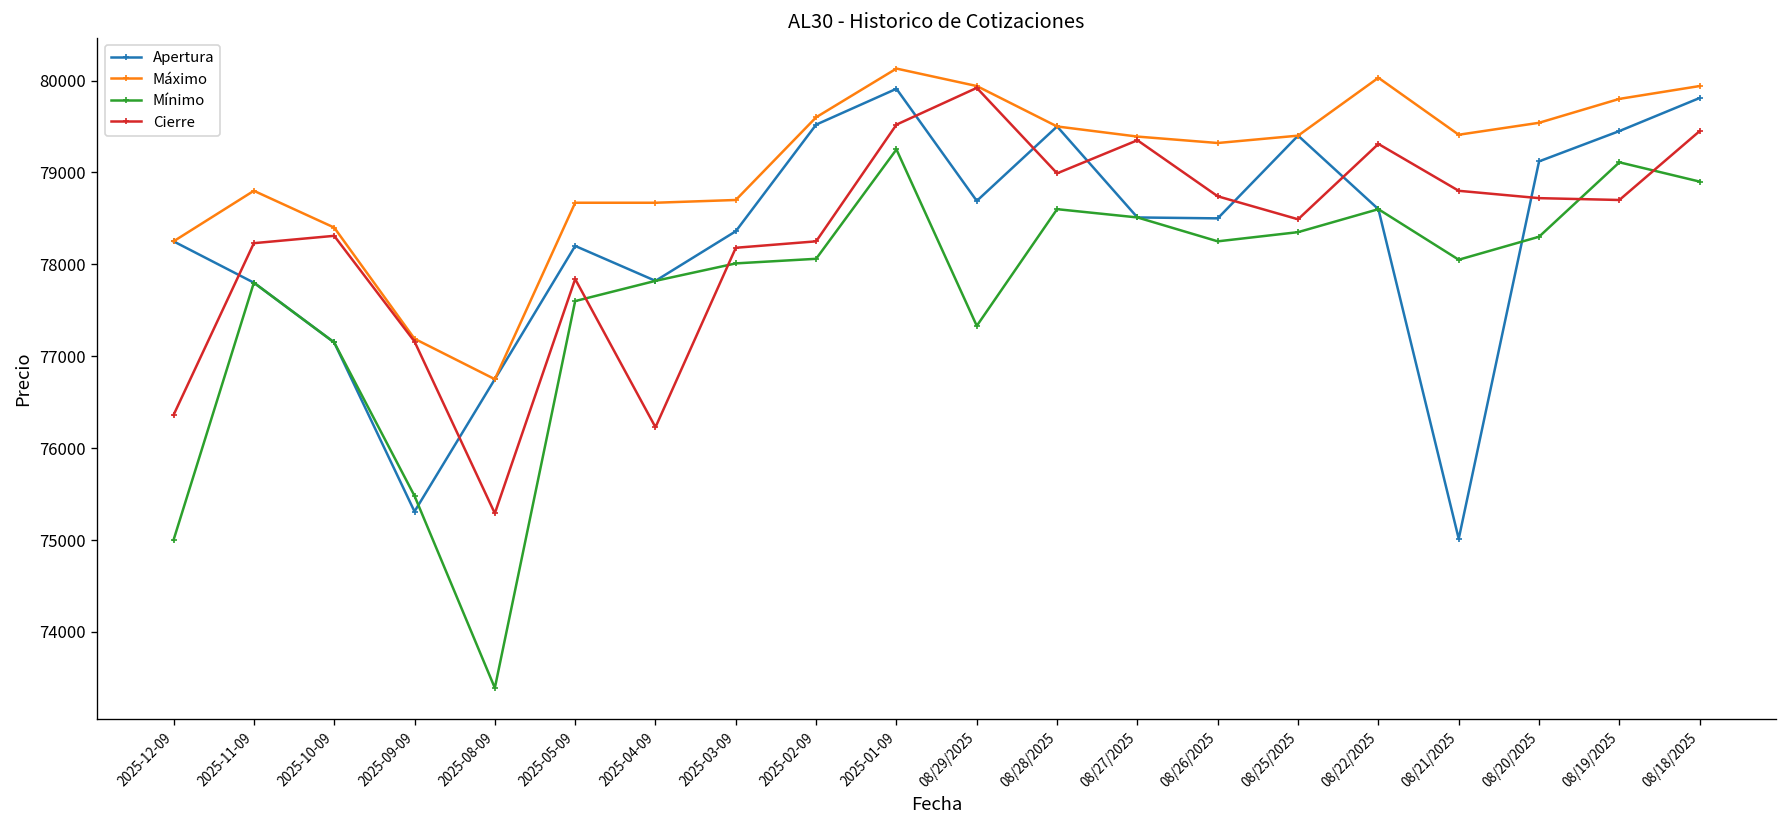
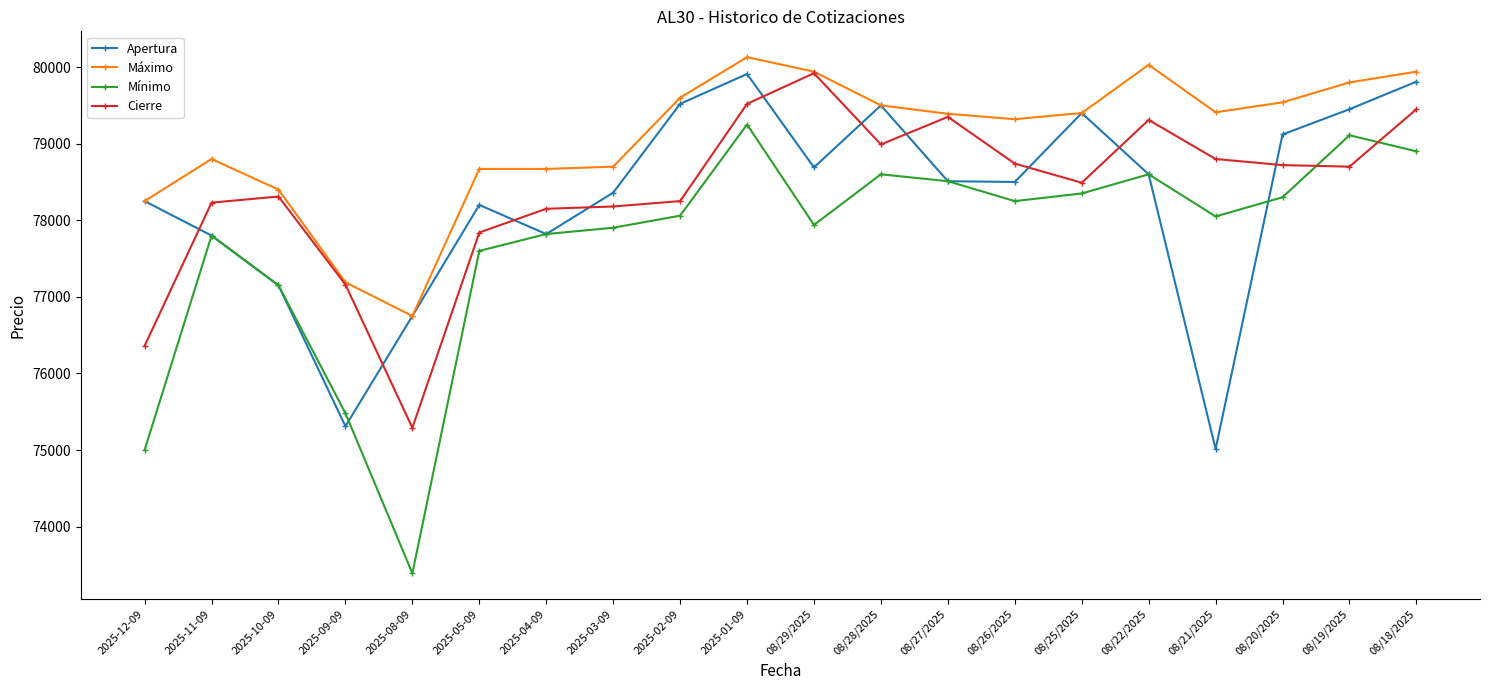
Cierre, 2025-04-09: 76200 -> 78200
Mínimo, 2025-03-09: 78000 -> 77900
Mínimo, 08/29/2025: 77300 -> 77900
